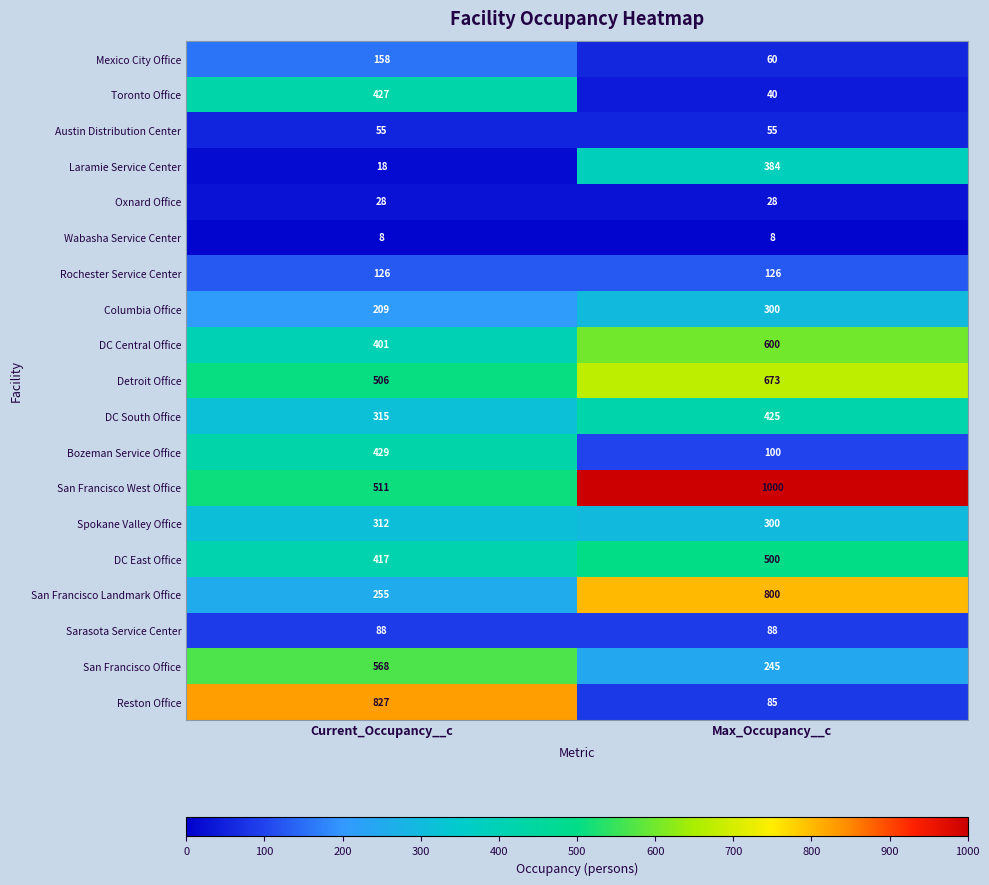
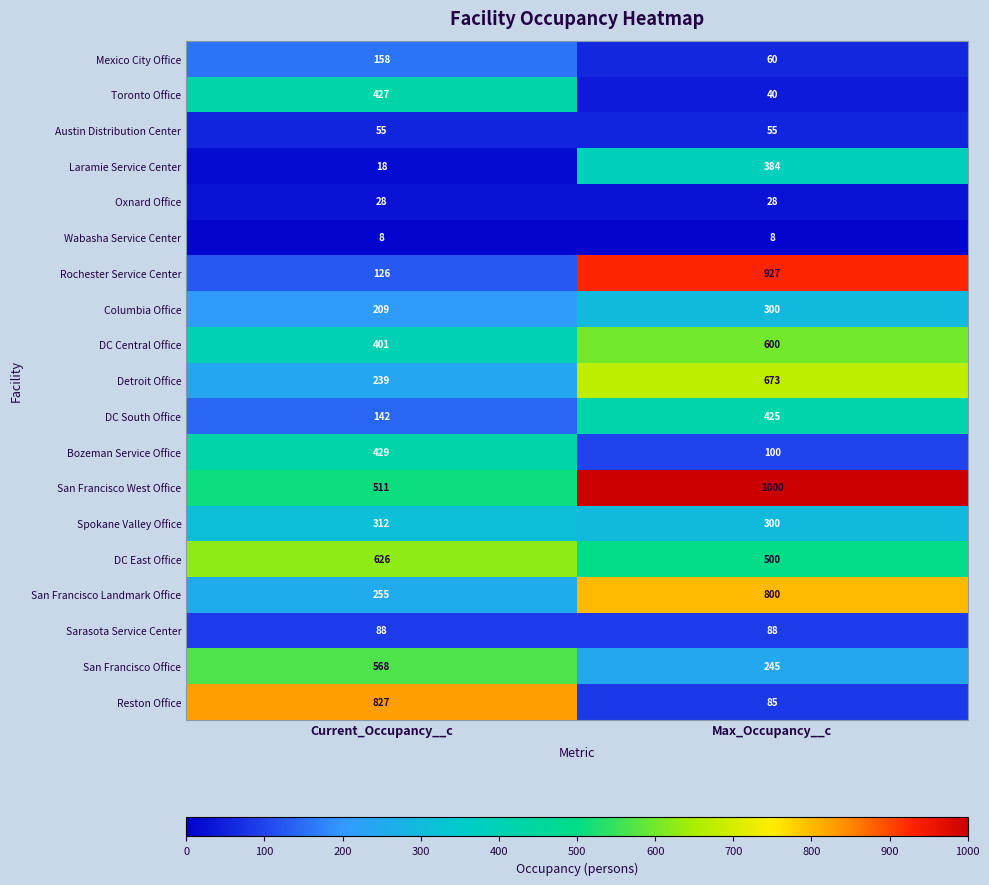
Rochester Service Center, Max_Occupancy__c: 126 -> 927
Detroit Office, Current_Occupancy__c: 506 -> 239
DC South Office, Current_Occupancy__c: 315 -> 142
DC East Office, Current_Occupancy__c: 417 -> 626
